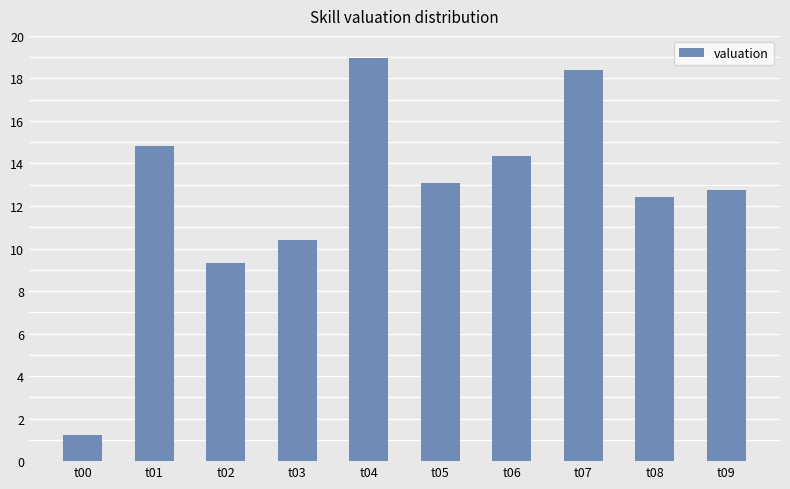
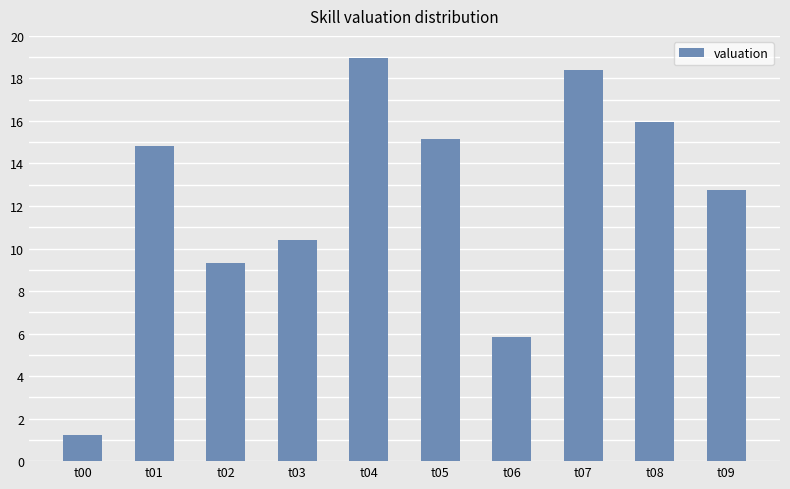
t05: 13.1 -> 15.1
t06: 14.4 -> 5.8
t08: 12.4 -> 16.0
